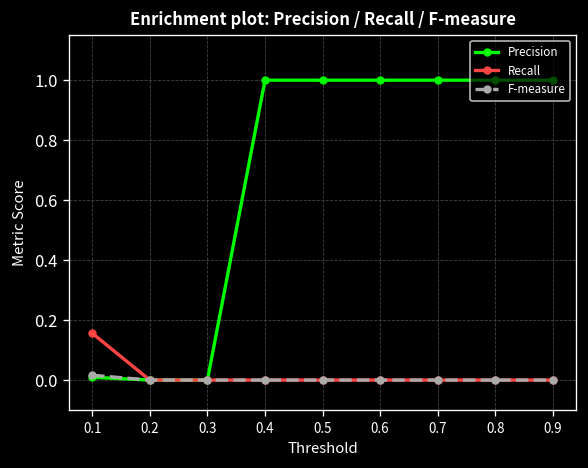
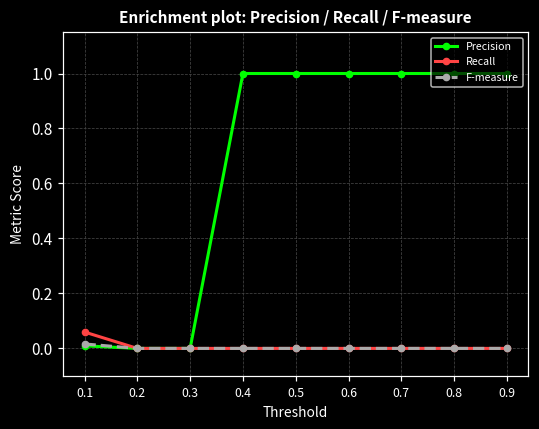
Recall, 0.1: 0.16 -> 0.06
